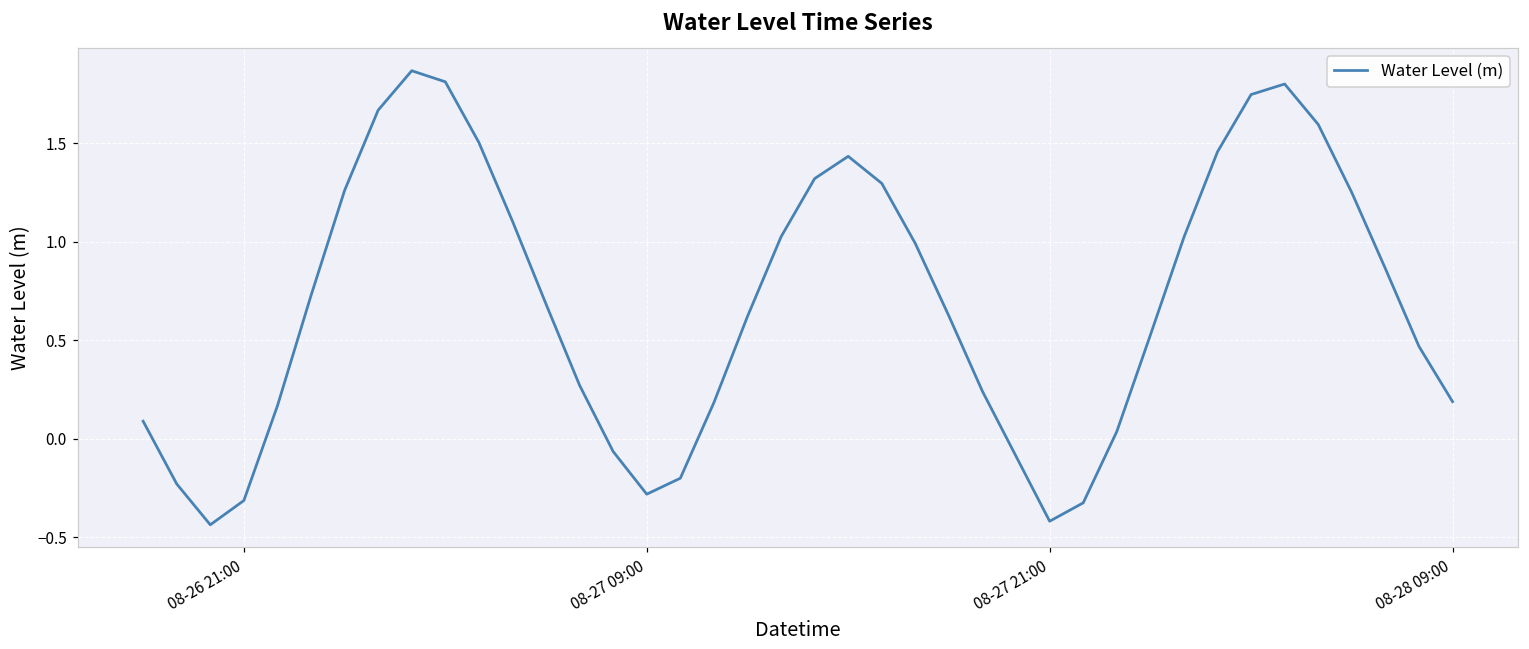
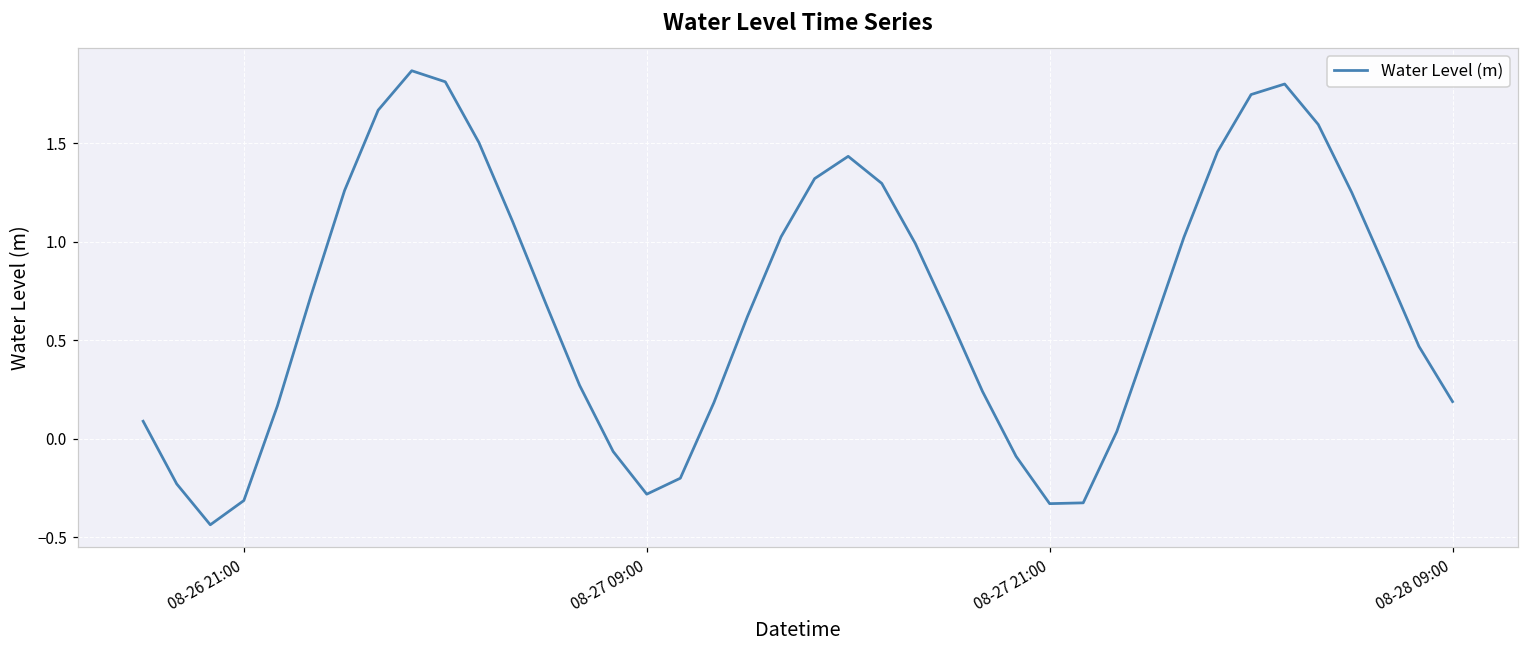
08-27 21:00: -0.42 -> -0.33
